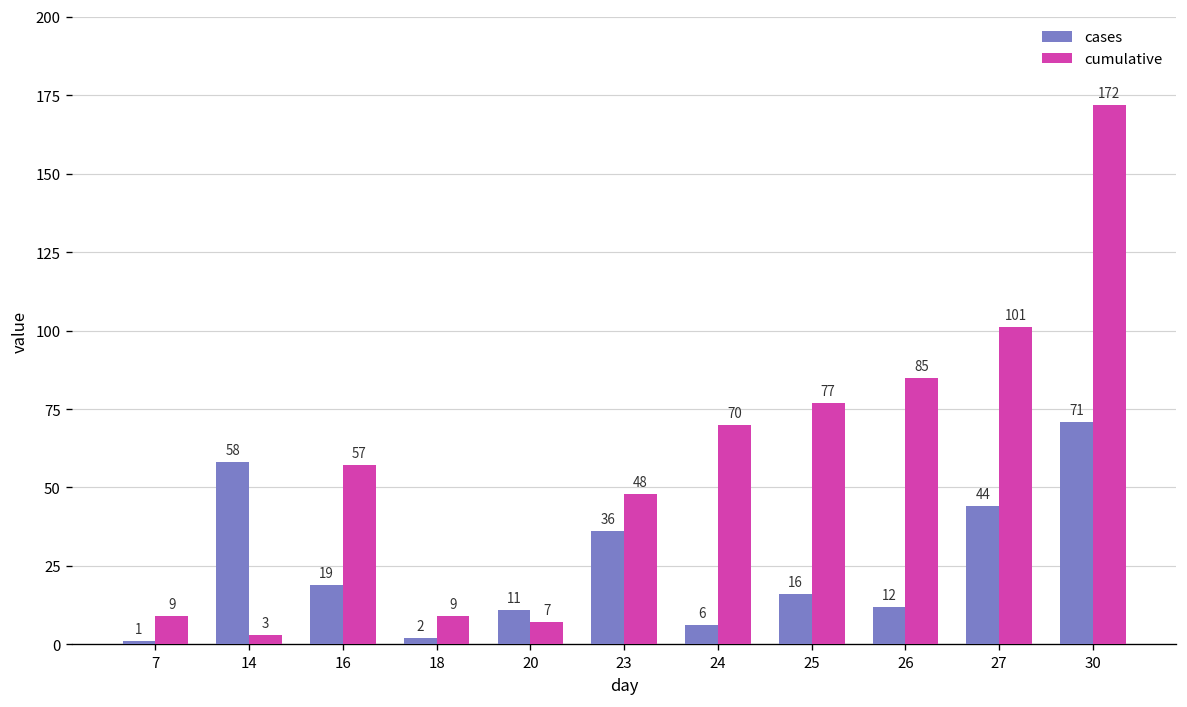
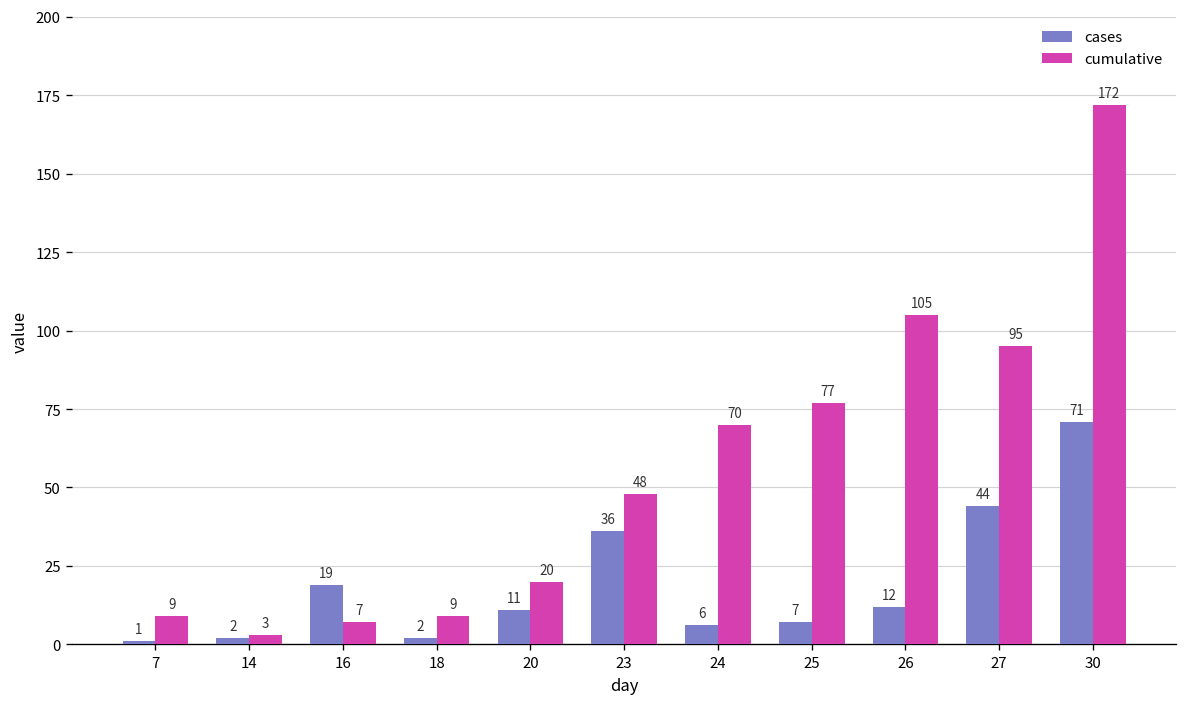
cases, 14: 58 -> 2
cumulative, 16: 57 -> 7
cumulative, 20: 7 -> 20
cases, 25: 16 -> 7
cumulative, 26: 85 -> 105
cumulative, 27: 101 -> 95
